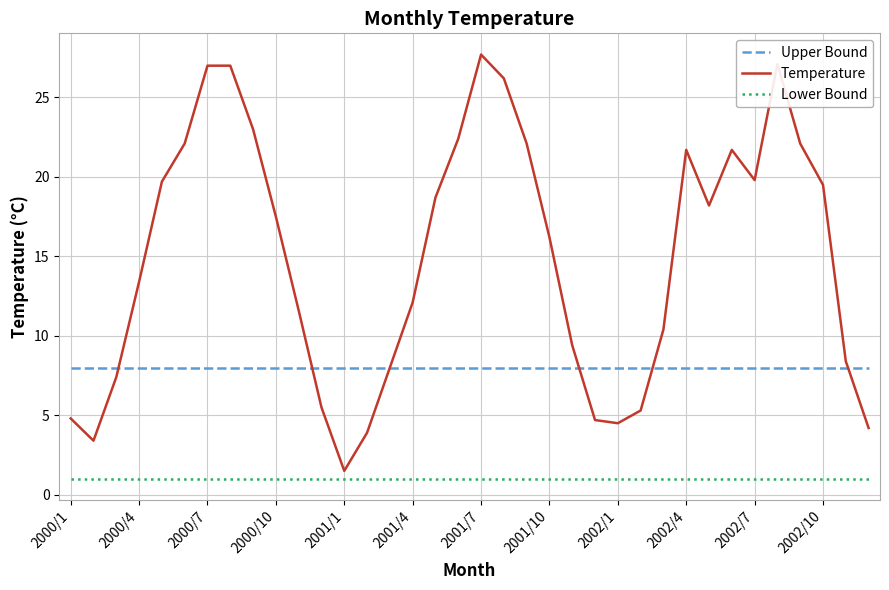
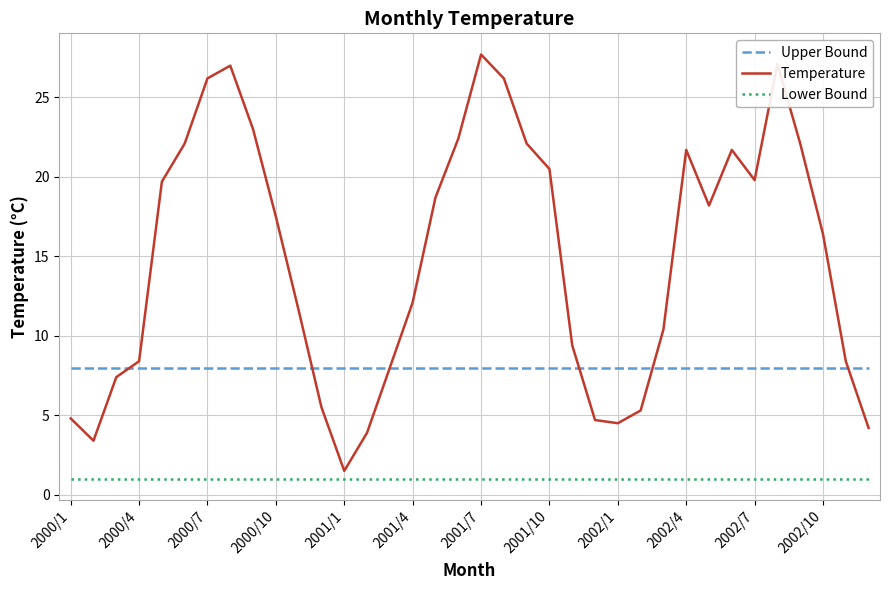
Temperature, 2000/4: 13.4 -> 8.4
Temperature, 2000/7: 27.0 -> 26.2
Temperature, 2001/10: 16.2 -> 20.5
Temperature, 2002/10: 19.5 -> 16.4
